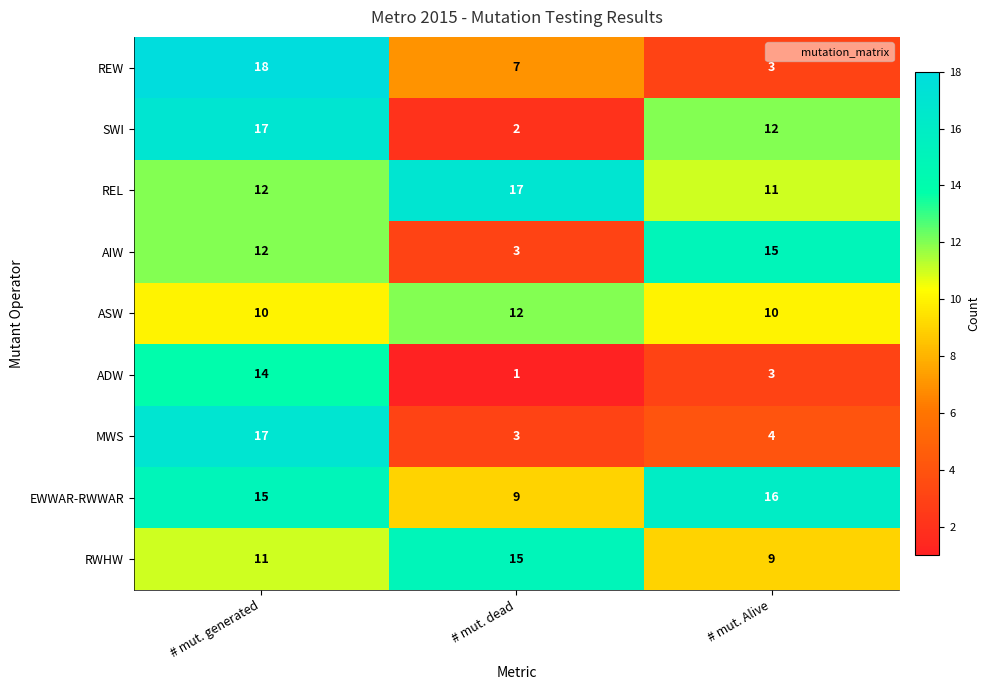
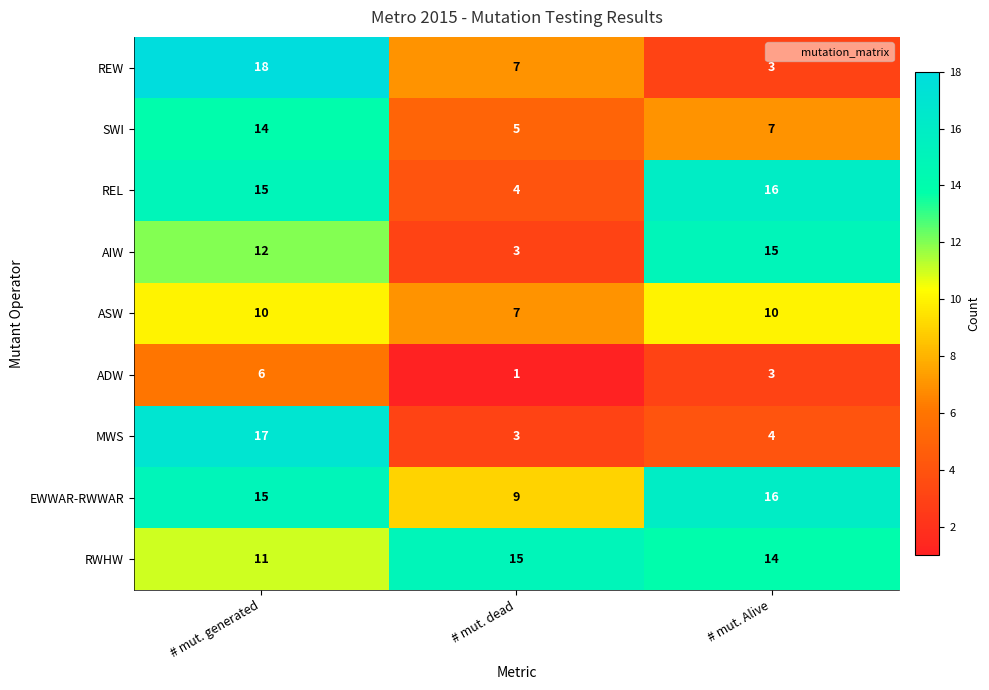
SWI, # mut. generated: 17 -> 14
SWI, # mut. dead: 2 -> 5
SWI, # mut. Alive: 12 -> 7
REL, # mut. generated: 12 -> 15
REL, # mut. dead: 17 -> 4
REL, # mut. Alive: 11 -> 16
ASW, # mut. dead: 12 -> 7
ADW, # mut. generated: 14 -> 6
RWHW, # mut. Alive: 9 -> 14
